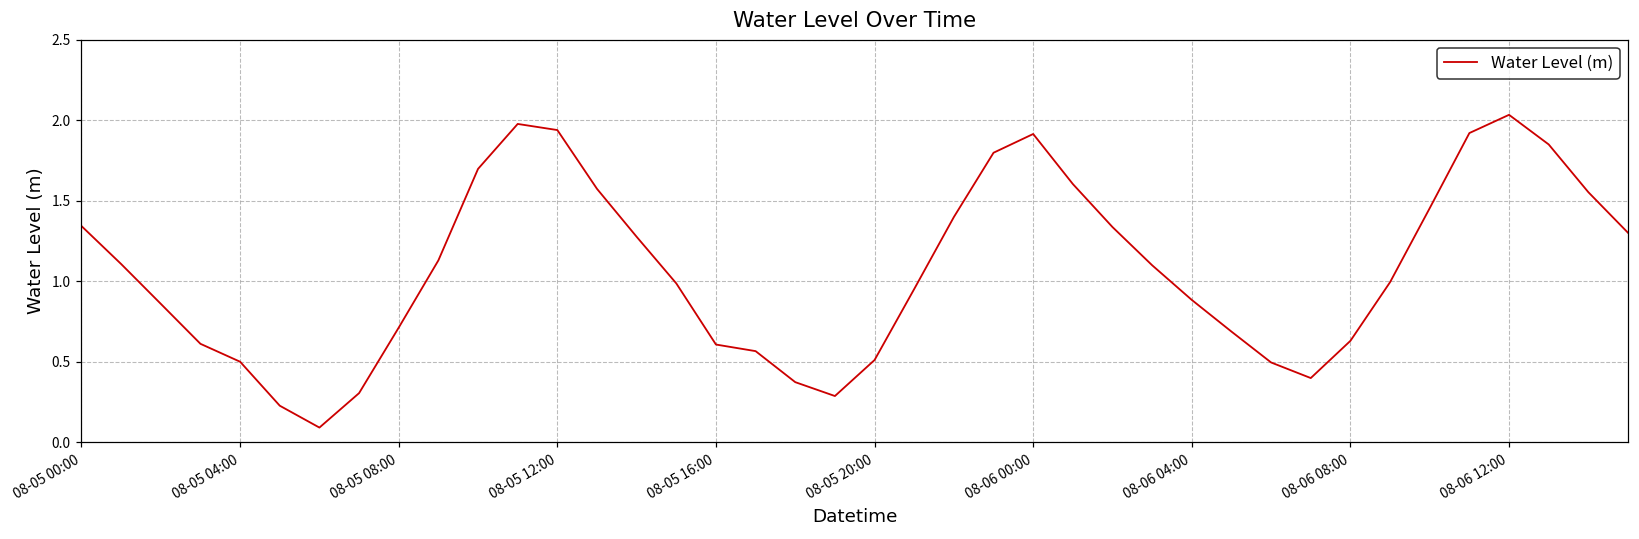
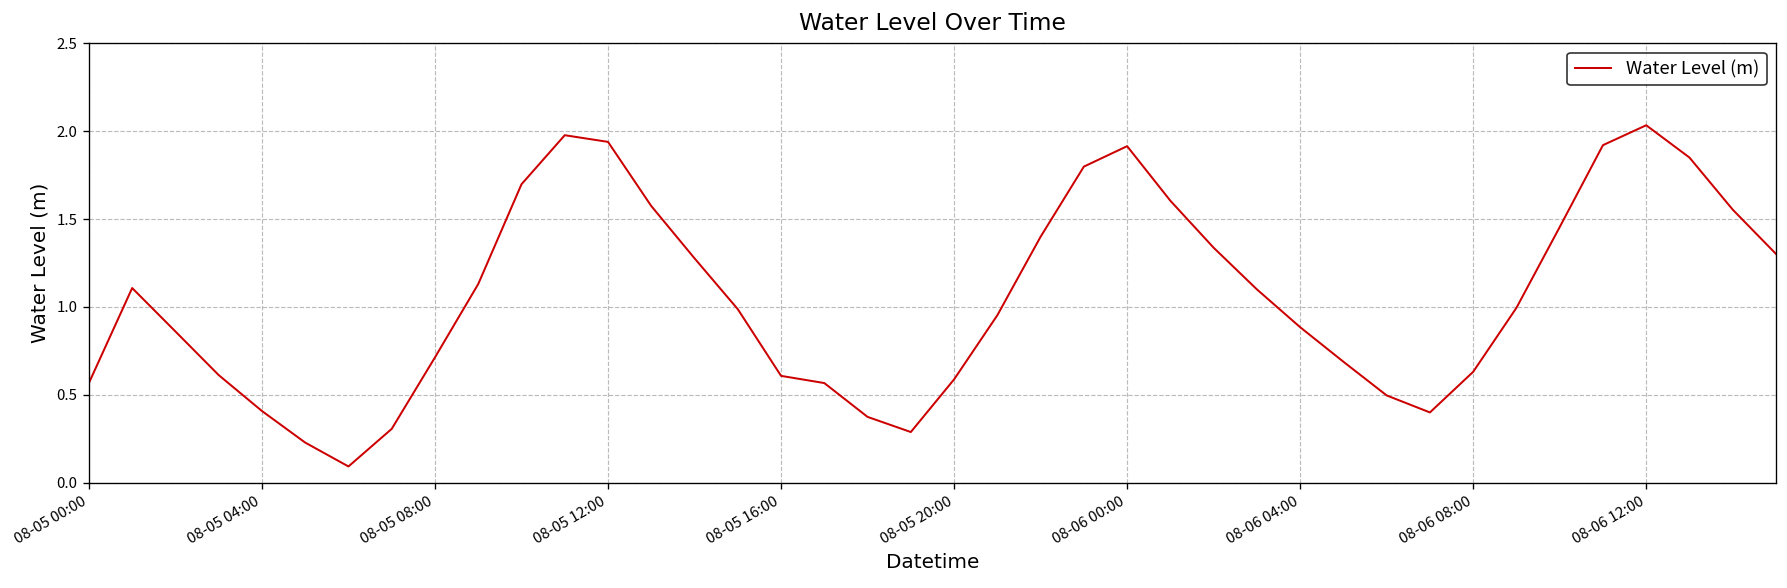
08-05 00:00: 1.34 -> 0.57
08-05 04:00: 0.50 -> 0.41
08-05 20:00: 0.51 -> 0.59
